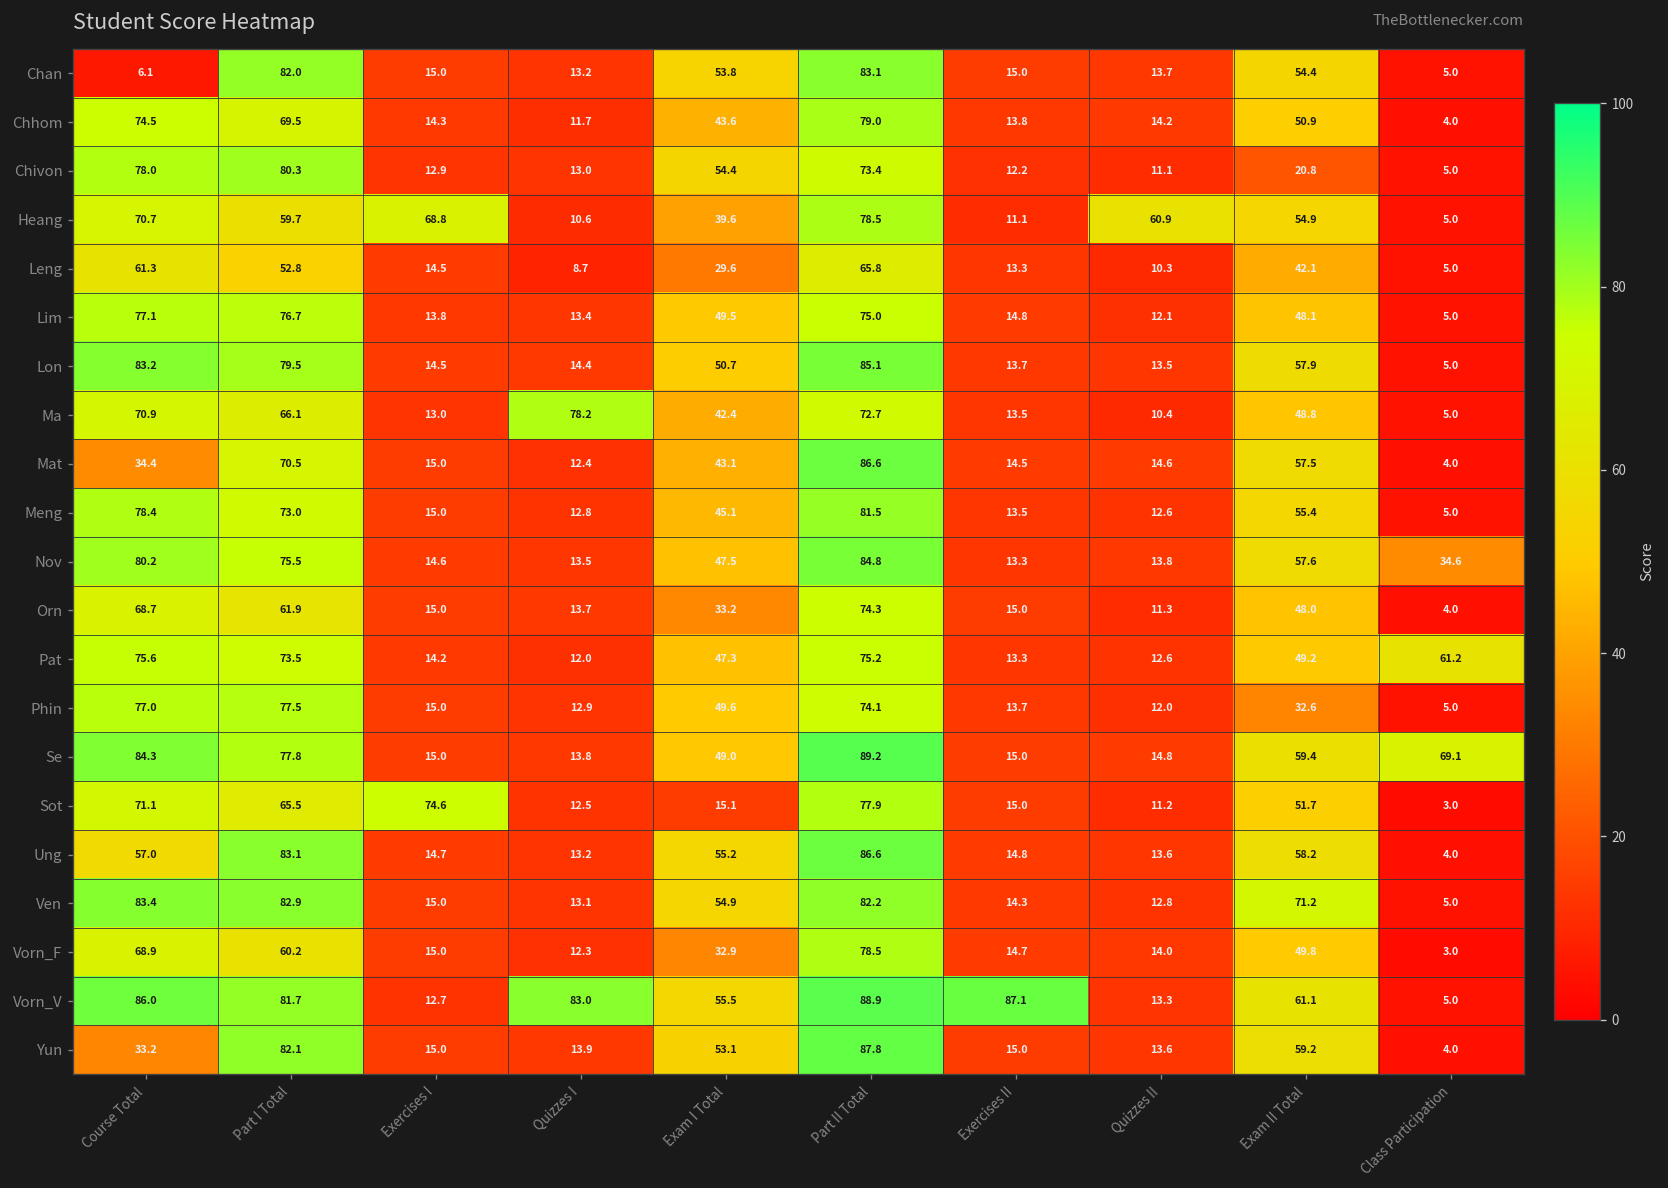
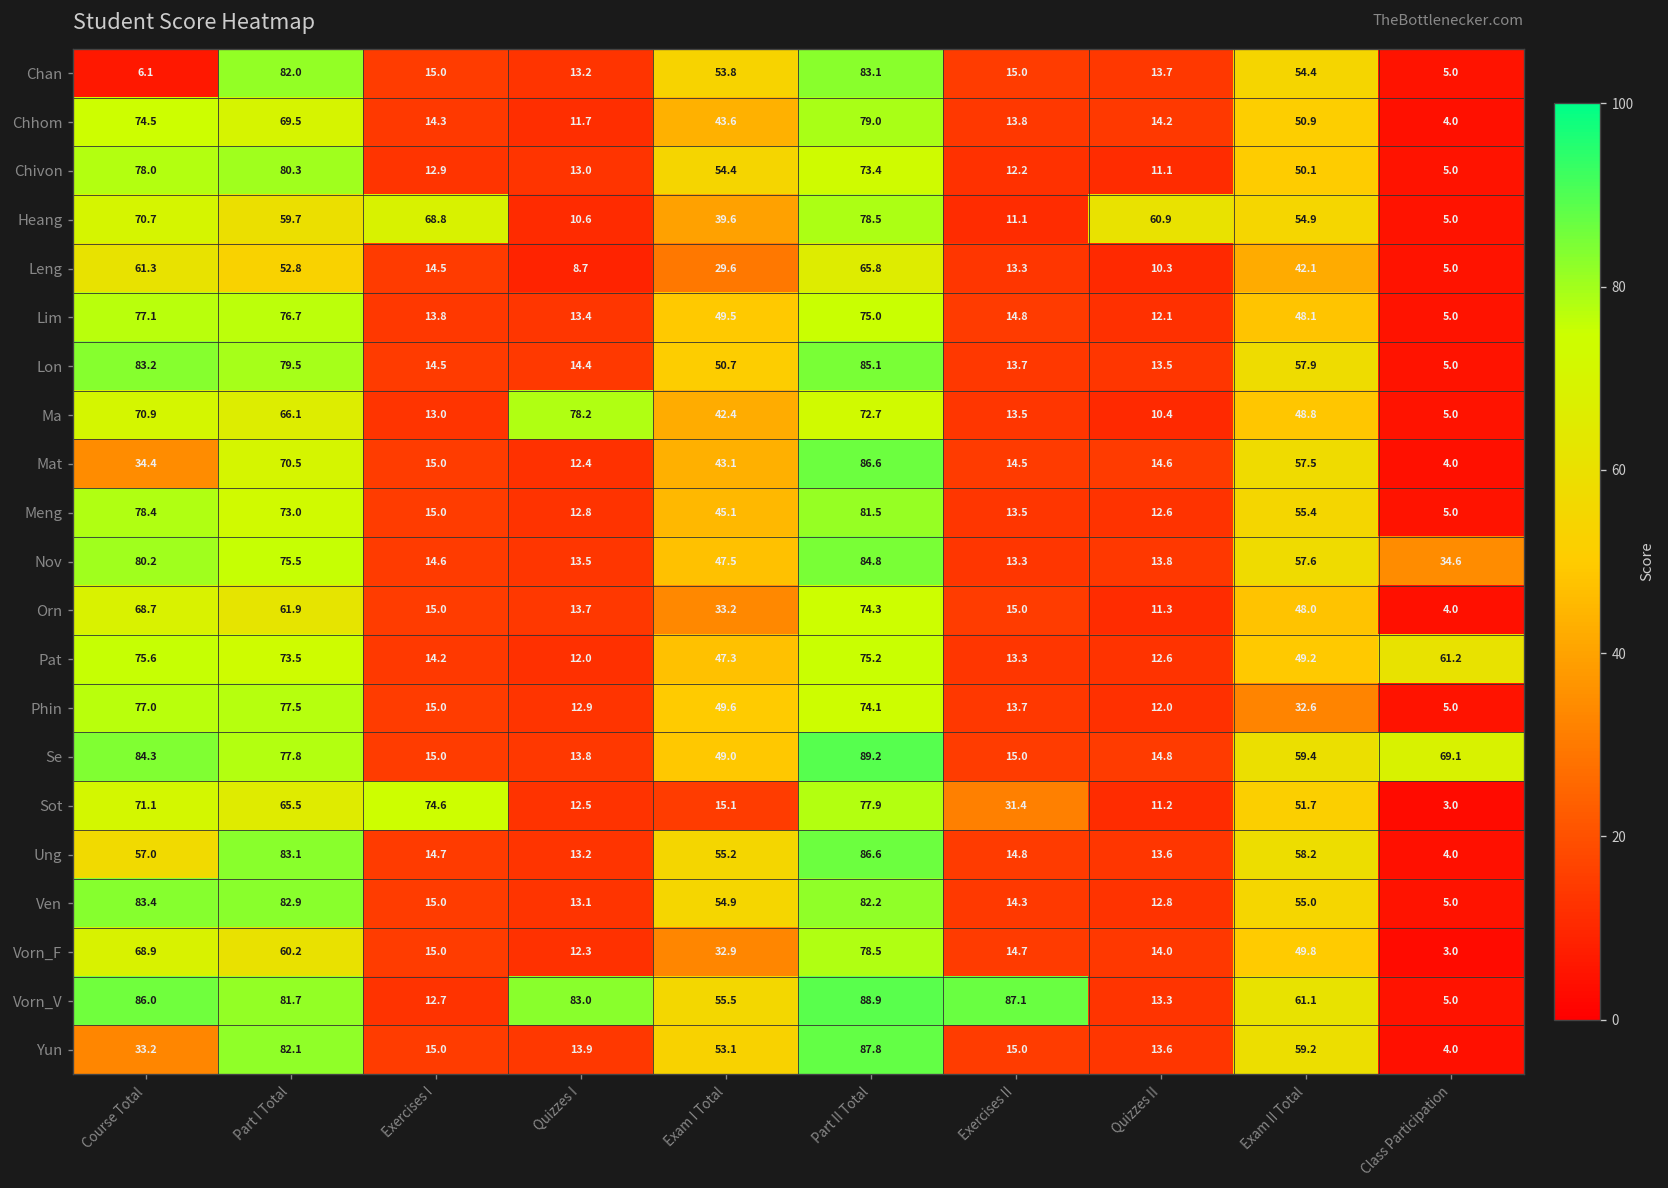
Chivon, Exam II Total: 20.8 -> 50.1
Sot, Exercises II: 15.0 -> 31.4
Ven, Exam II Total: 71.2 -> 55.0
